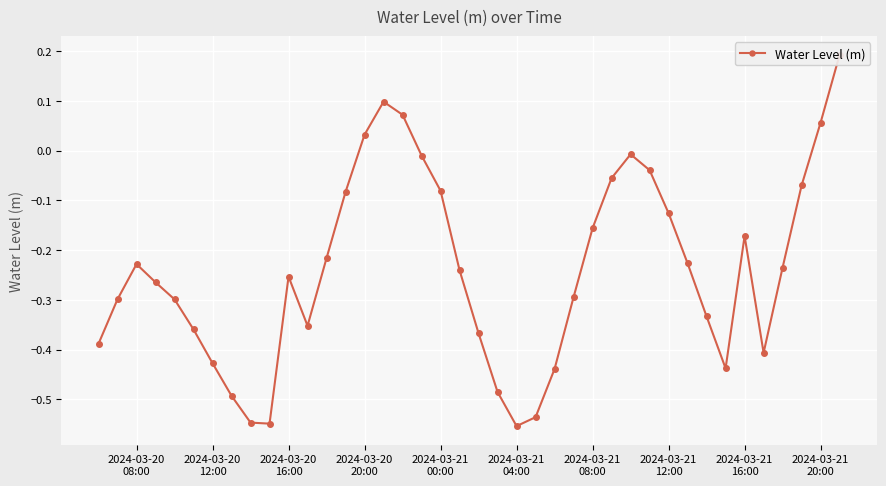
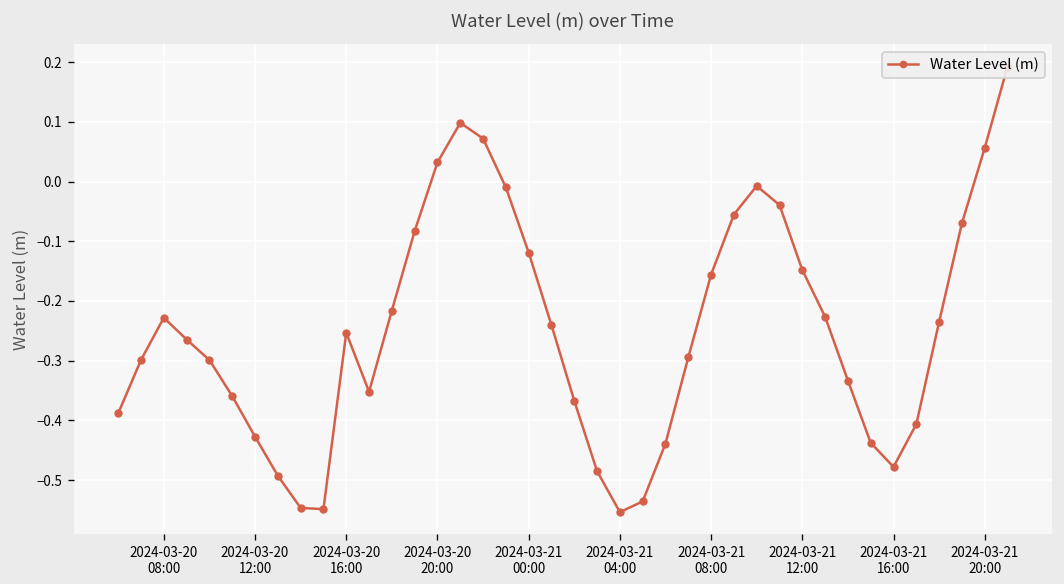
2024-03-21 00:00: -0.08 -> -0.12
2024-03-21 12:00: -0.13 -> -0.15
2024-03-21 16:00: -0.17 -> -0.48
